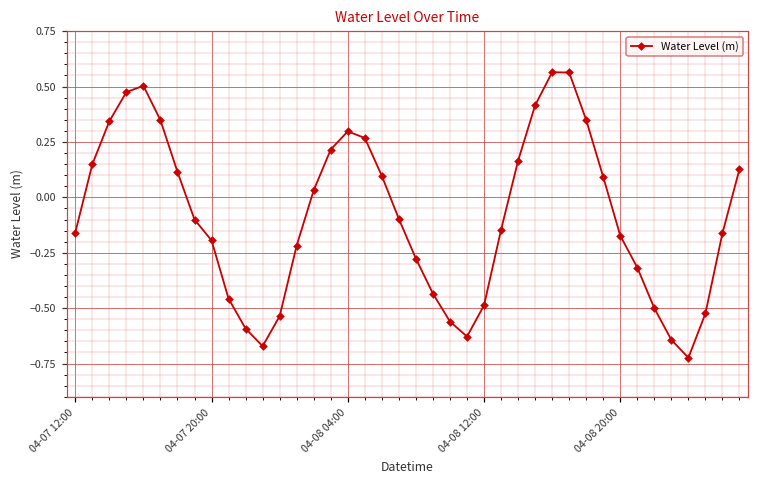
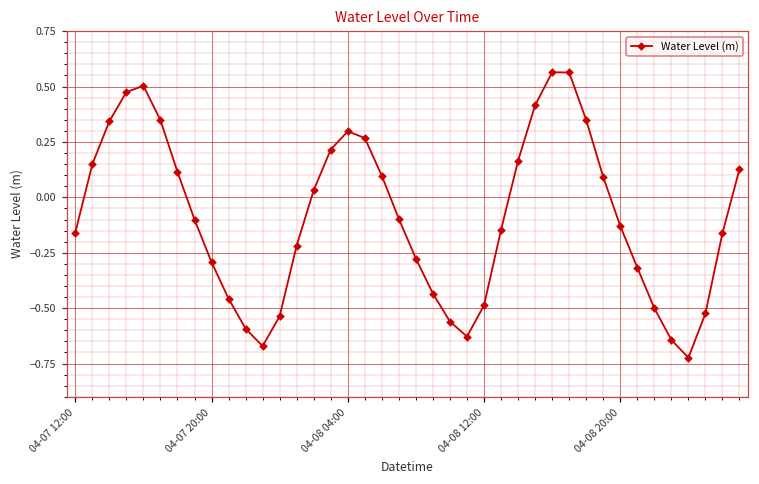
04-07 20:00: -0.19 -> -0.29
04-08 20:00: -0.17 -> -0.13
